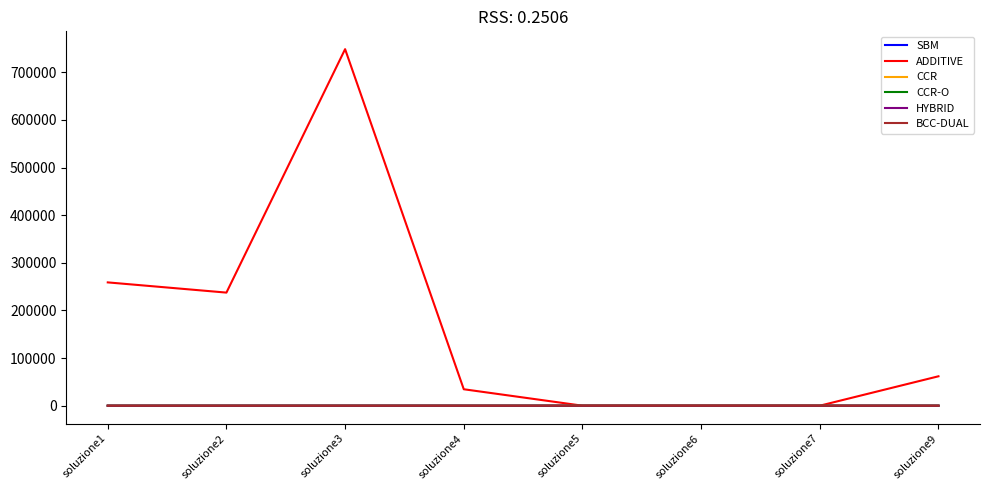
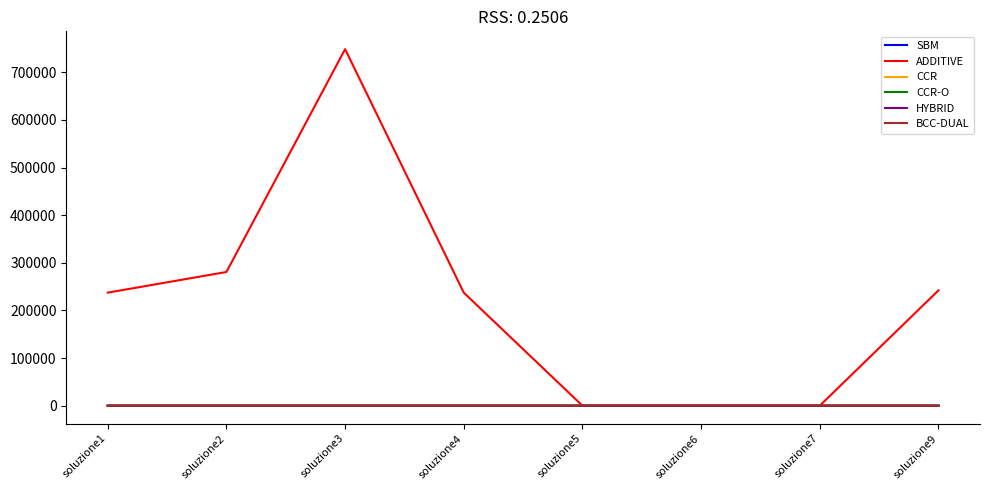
ADDITIVE, soluzione1: 260000 -> 240000
ADDITIVE, soluzione2: 240000 -> 280000
ADDITIVE, soluzione4: 30000 -> 240000
ADDITIVE, soluzione9: 60000 -> 240000
